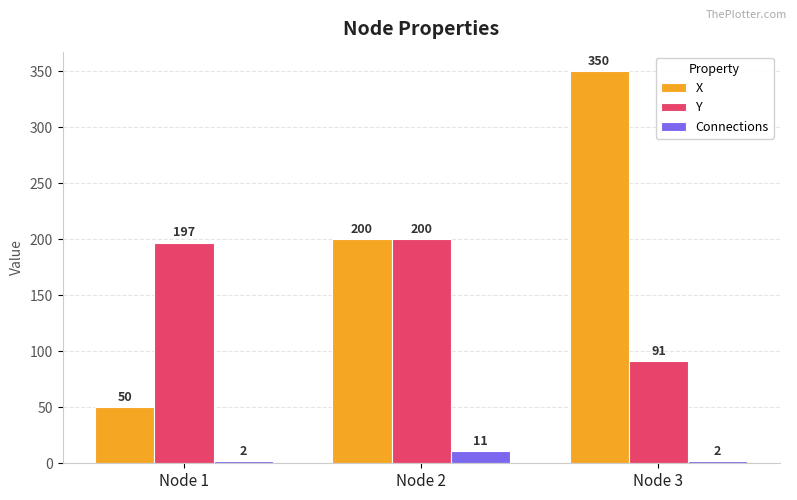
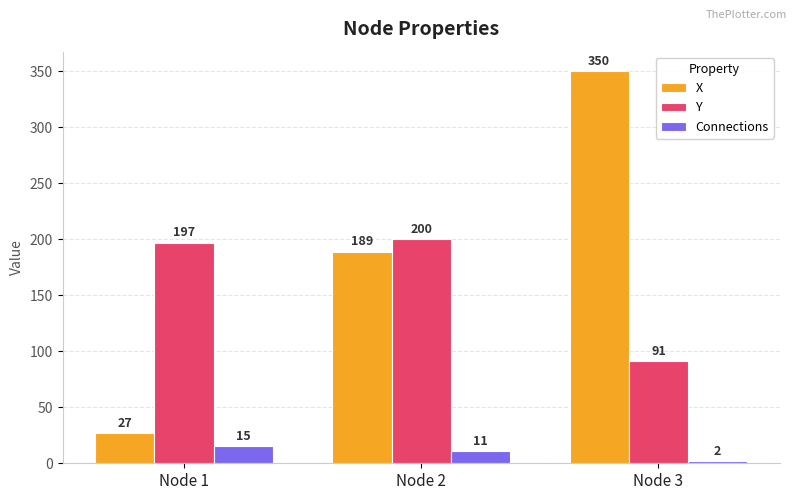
X, Node 1: 50 -> 27
Connections, Node 1: 2 -> 15
X, Node 2: 200 -> 189
